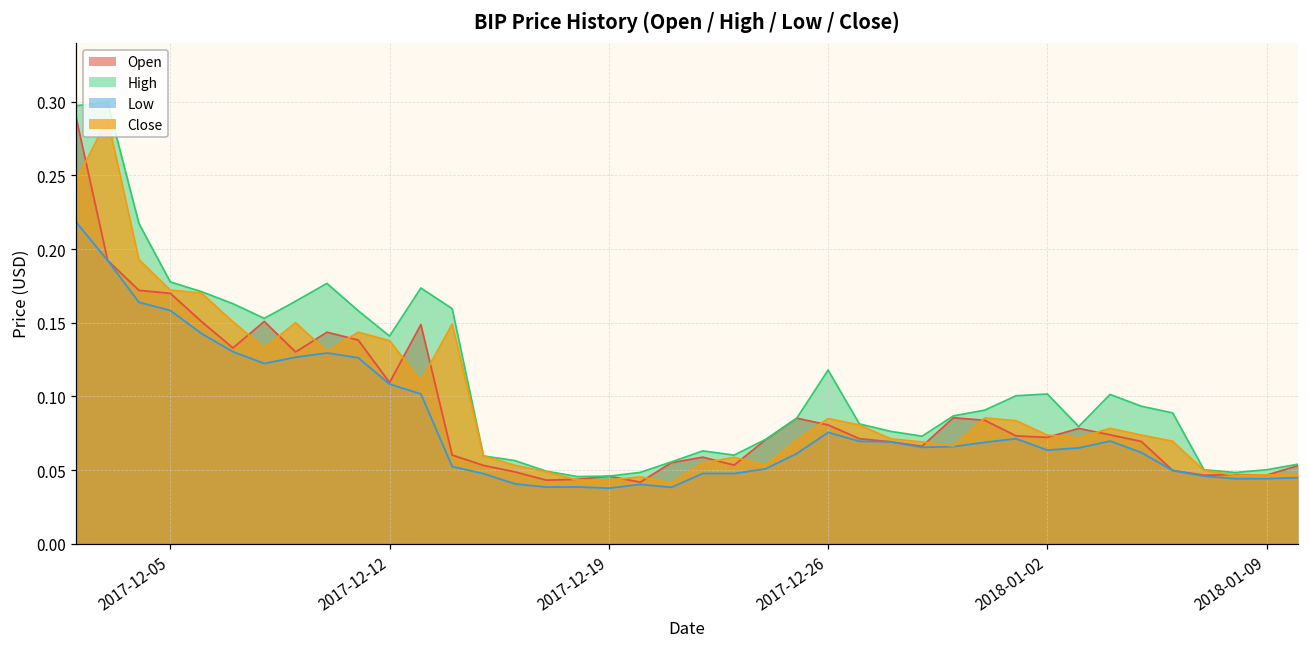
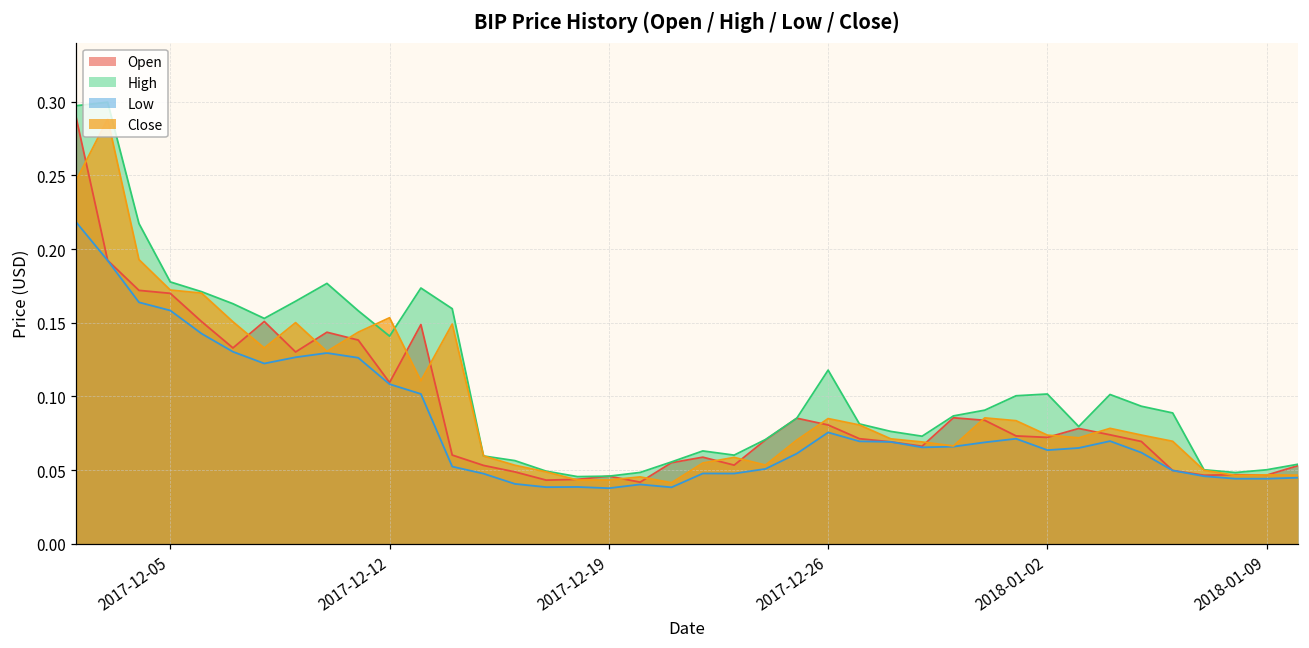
Close, 2017-12-12: 0.138 -> 0.153
